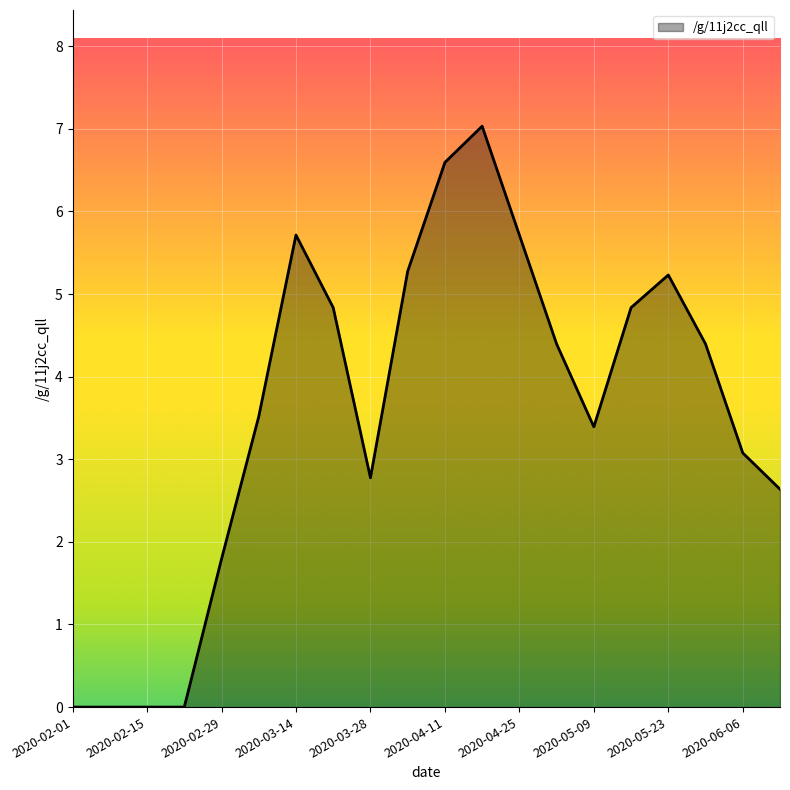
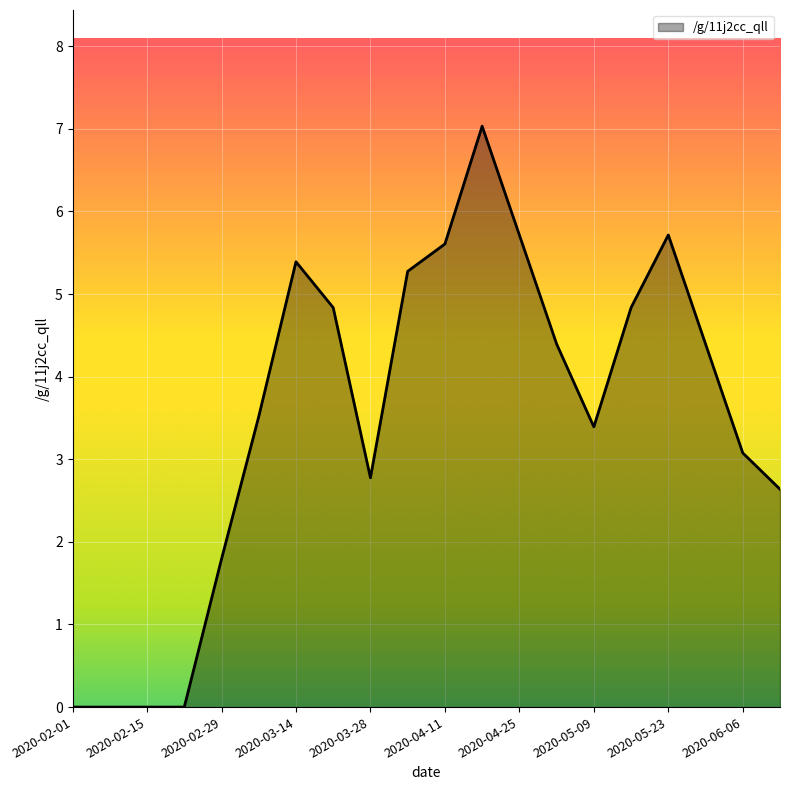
2020-03-14: 5.7 -> 5.4
2020-04-11: 6.6 -> 5.6
2020-05-23: 5.2 -> 5.7
